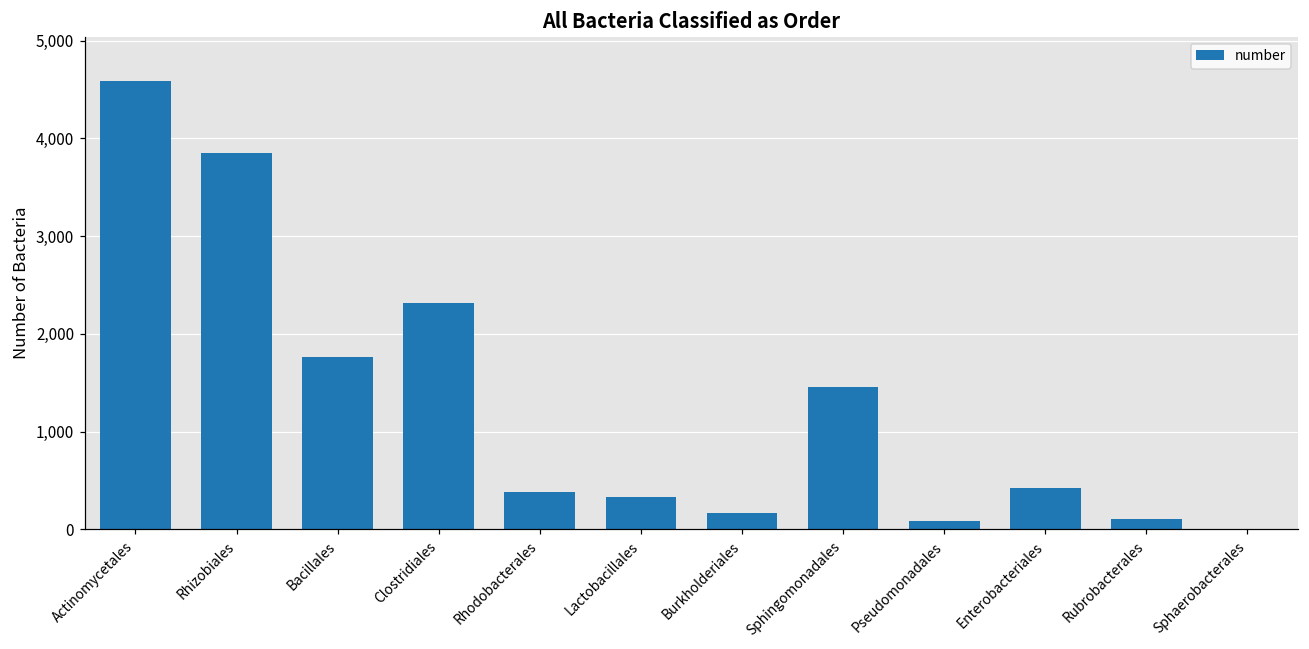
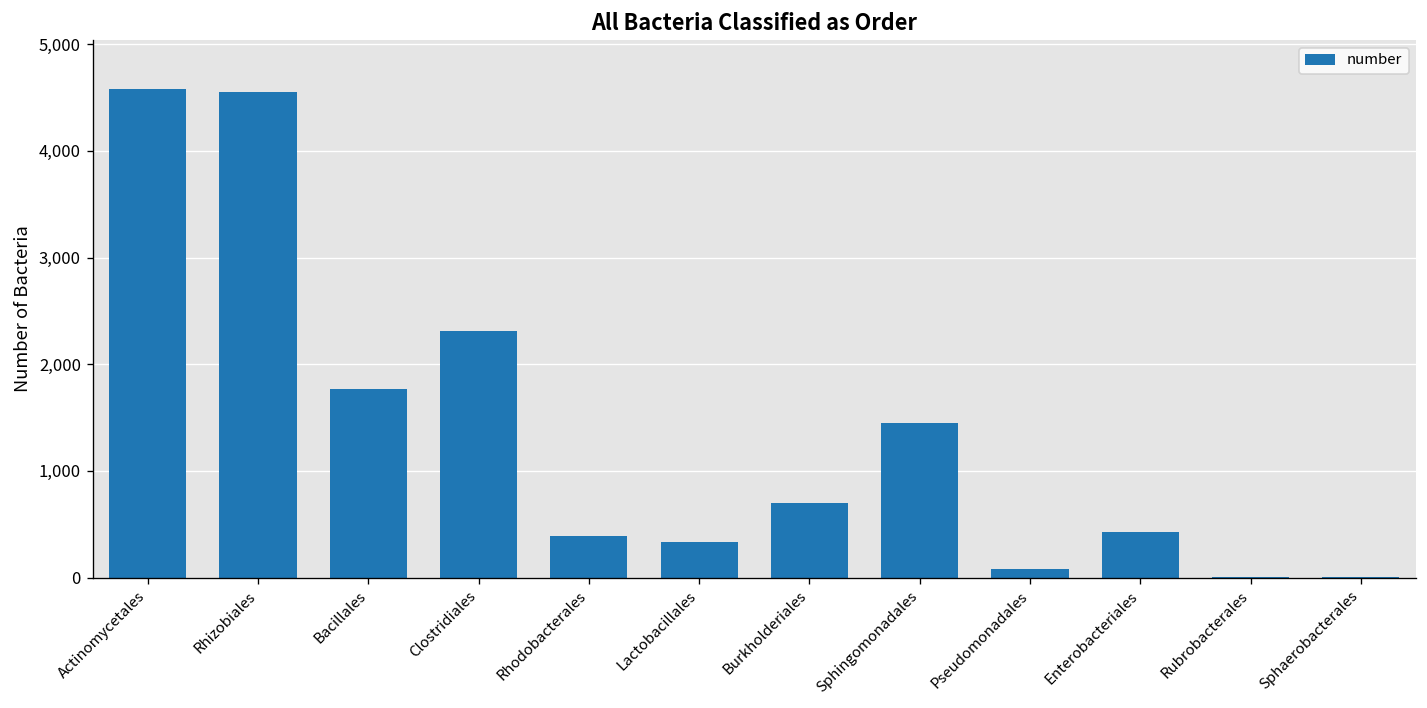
Rhizobiales: 3,900 -> 4,600
Burkholderiales: 200 -> 700
Rubrobacterales: 100 -> 0
